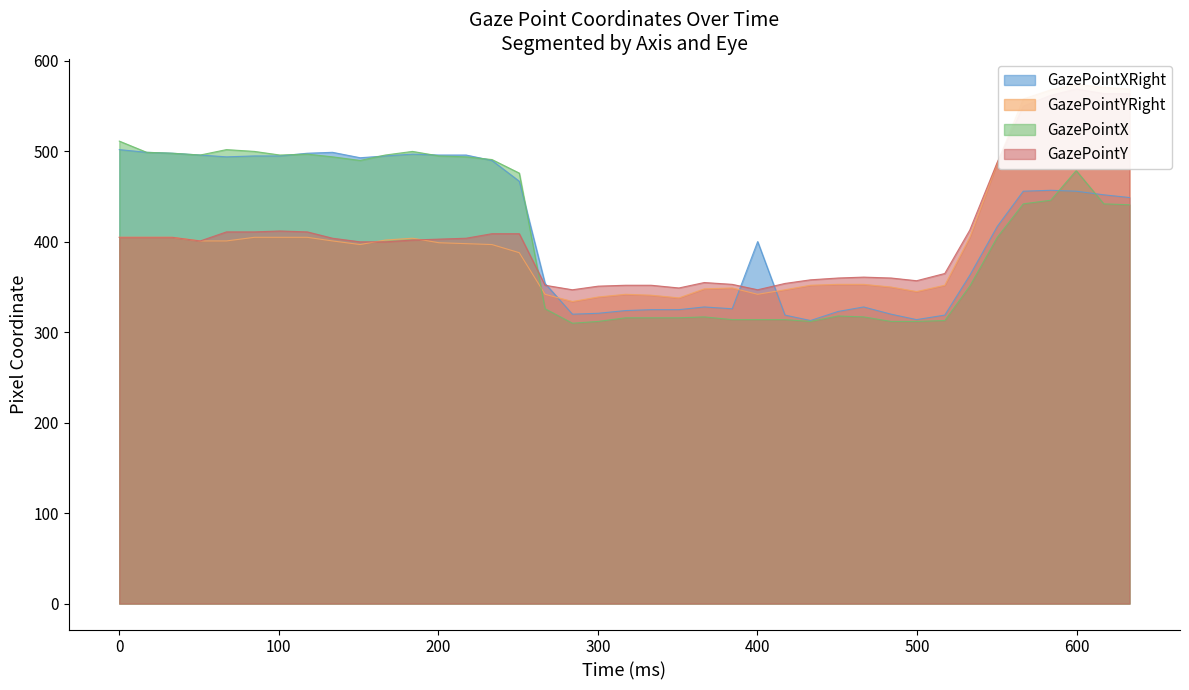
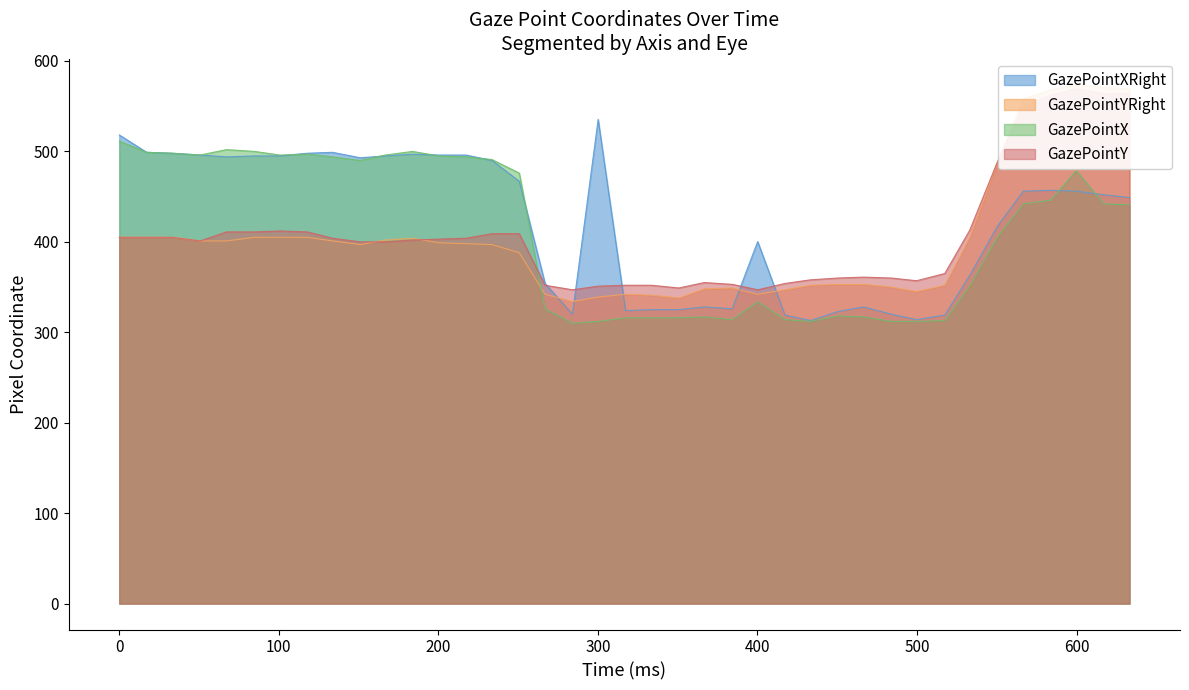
GazePointXRight, 0: 500 -> 520
GazePointXRight, 300: 320 -> 540
GazePointX, 400: 310 -> 330
